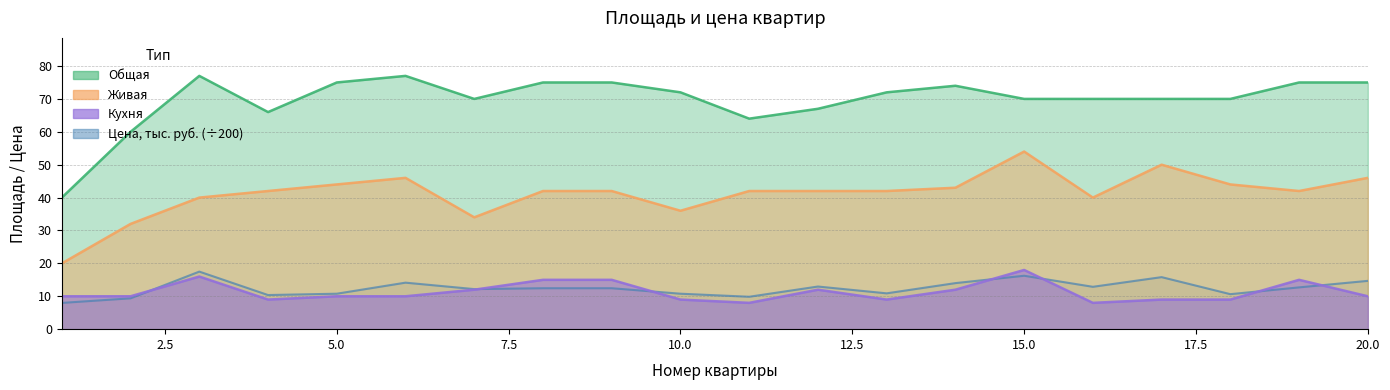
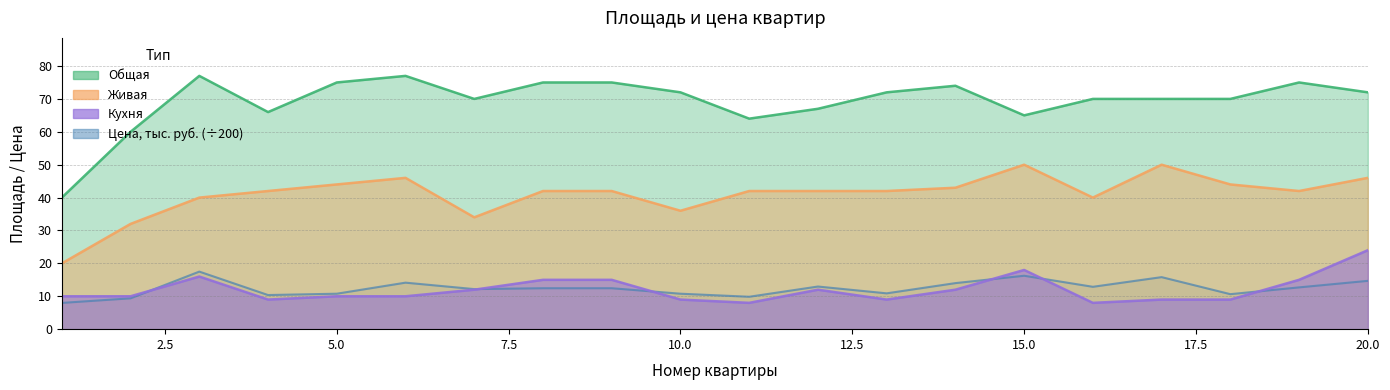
Общая, 15.0: 70 -> 65
Живая, 15.0: 54 -> 50
Общая, 20.0: 75 -> 72
Кухня, 20.0: 10 -> 24
